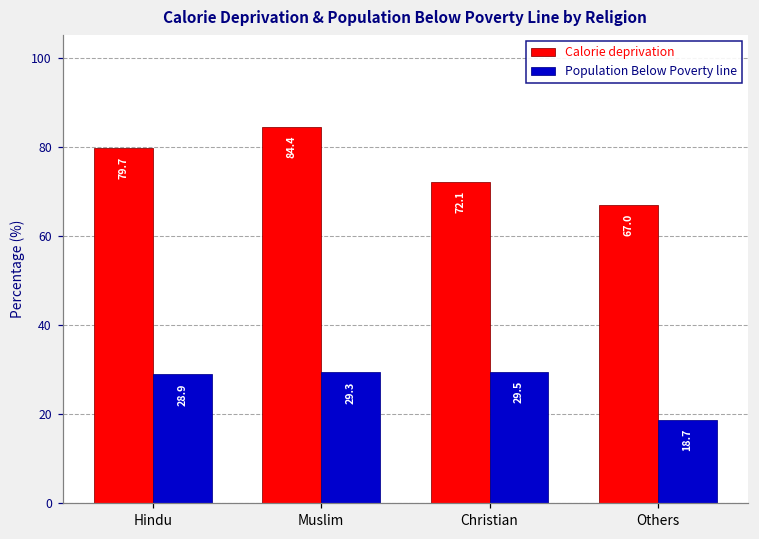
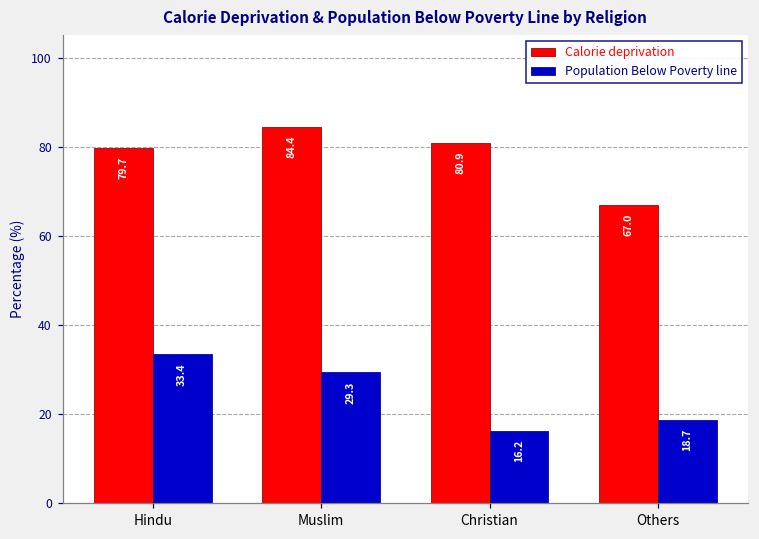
Population Below Poverty line, Hindu: 28.9 -> 33.4
Calorie deprivation, Christian: 72.1 -> 80.9
Population Below Poverty line, Christian: 29.5 -> 16.2
